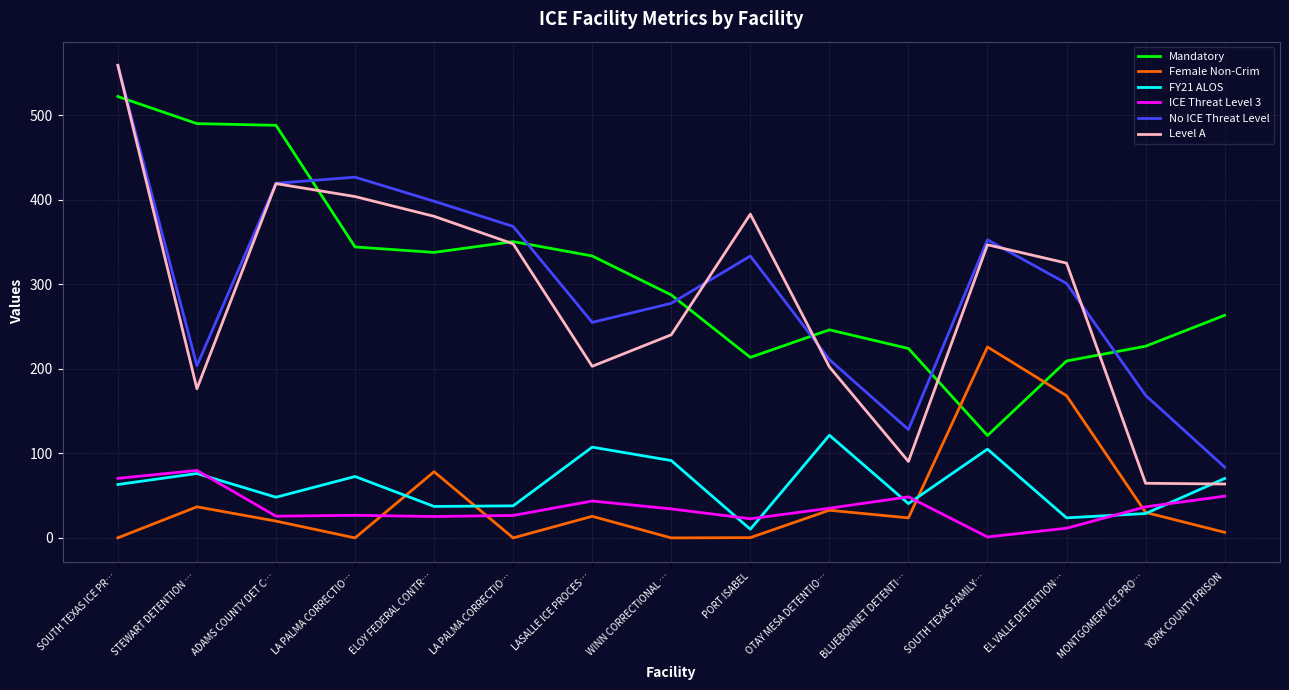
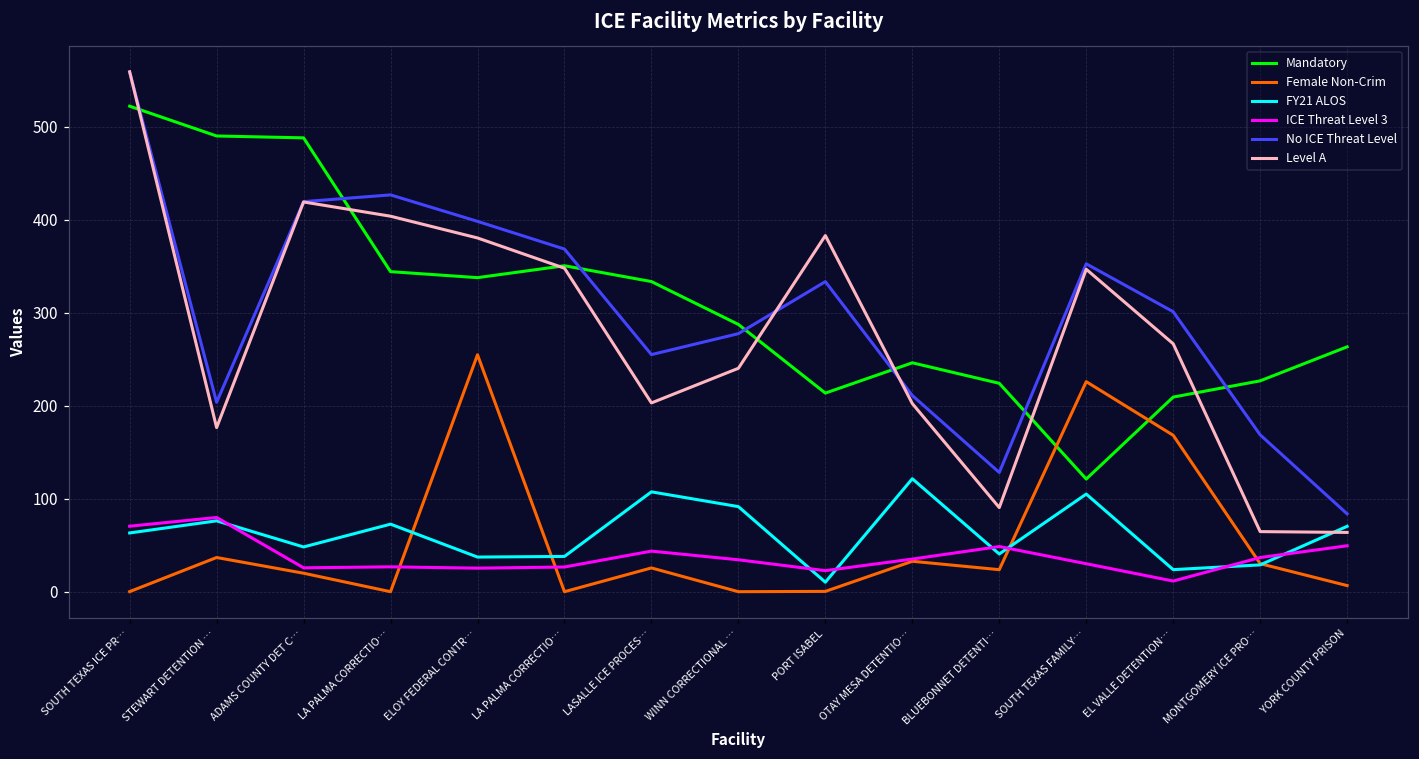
Female Non-Crim, ELOY FEDERAL CONTR…: 80 -> 250
ICE Threat Level 3, SOUTH TEXAS FAMILY…: 0 -> 30
Level A, EL VALLE DETENTION…: 320 -> 270
